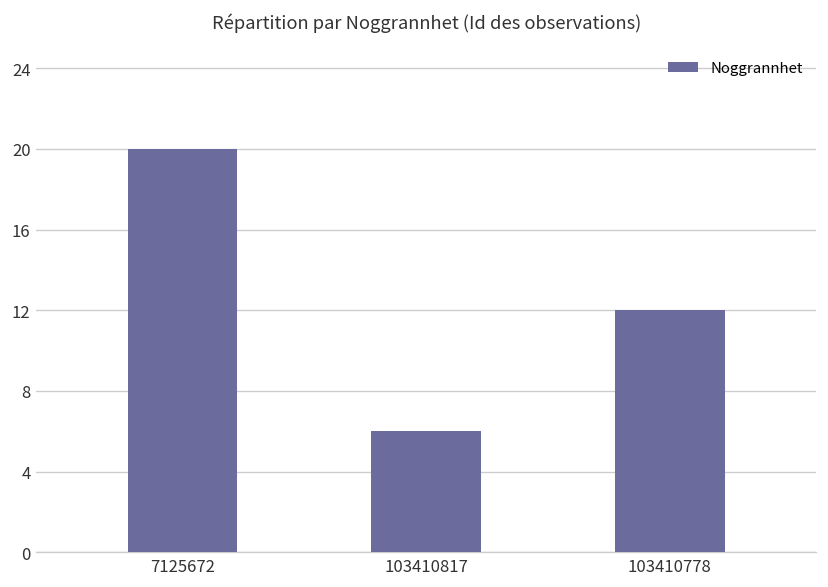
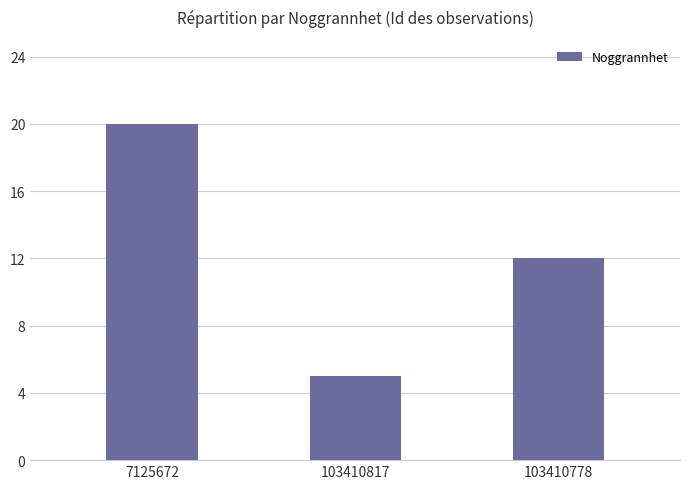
103410817: 6 -> 5
